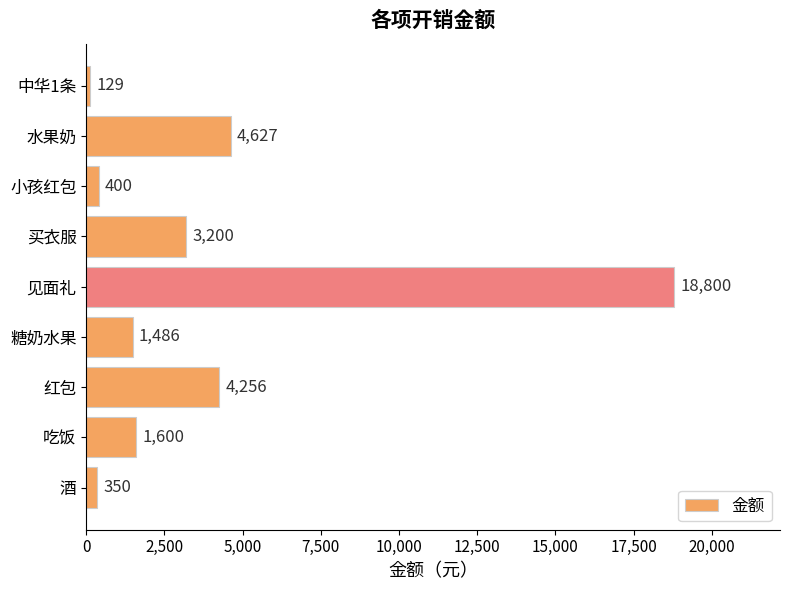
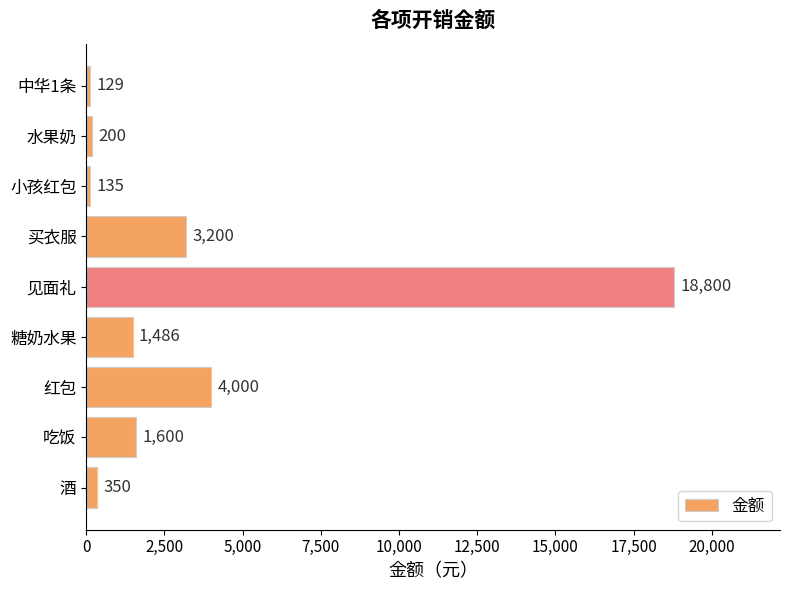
水果奶: 4,627 -> 200
小孩红包: 400 -> 135
红包: 4,256 -> 4,000
